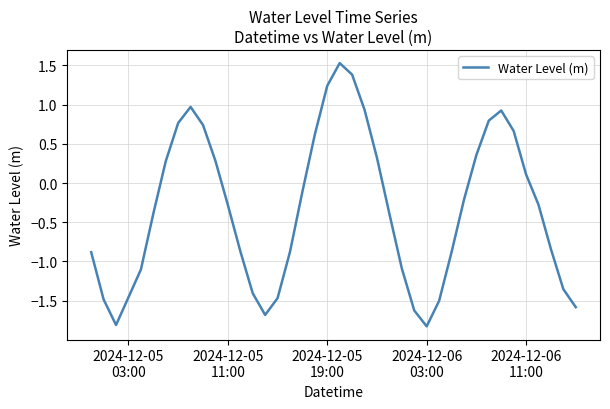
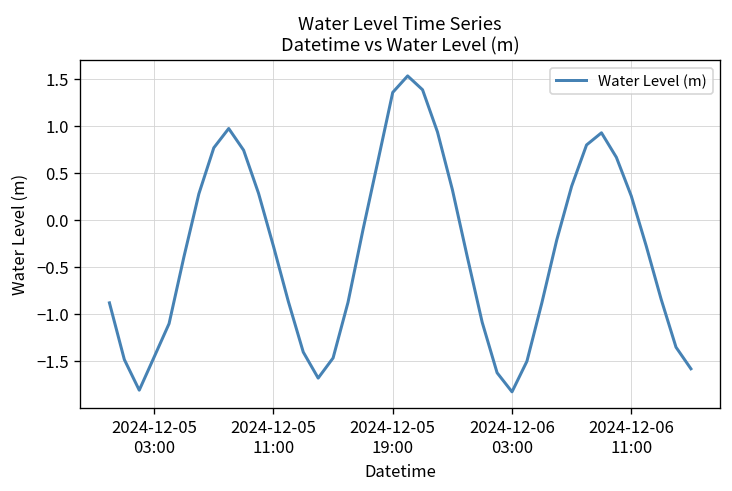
2024-12-05 19:00: 1.2 -> 1.4
2024-12-06 11:00: 0.1 -> 0.3
